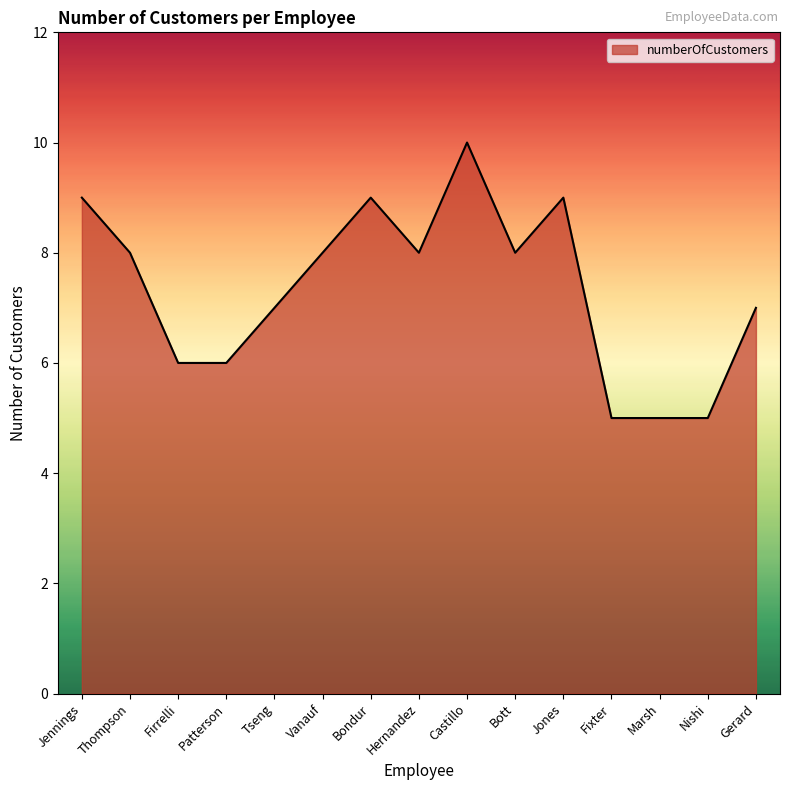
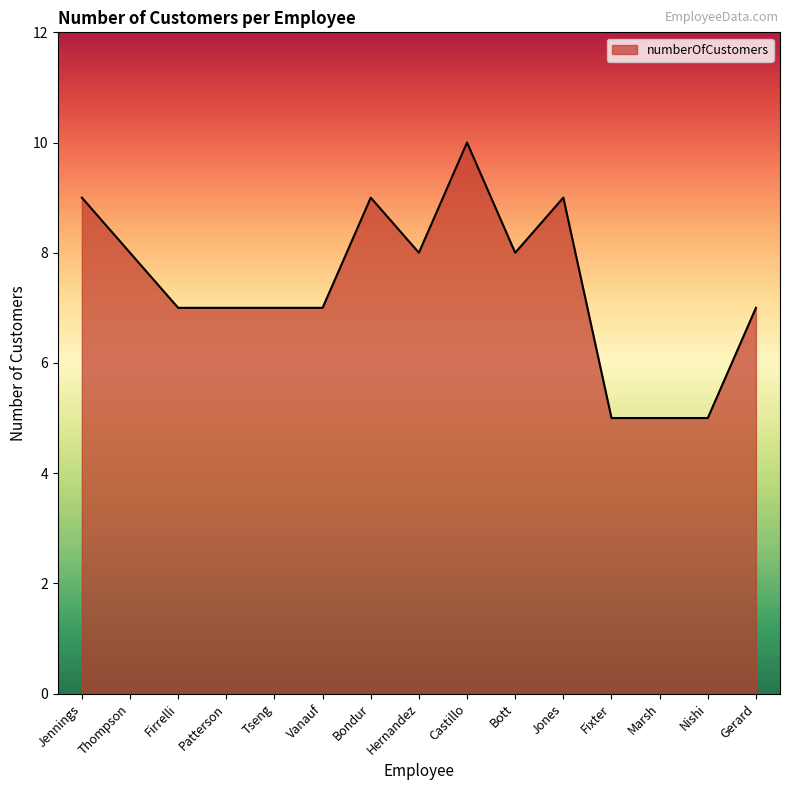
Firrelli: 6 -> 7
Patterson: 6 -> 7
Vanauf: 8 -> 7
